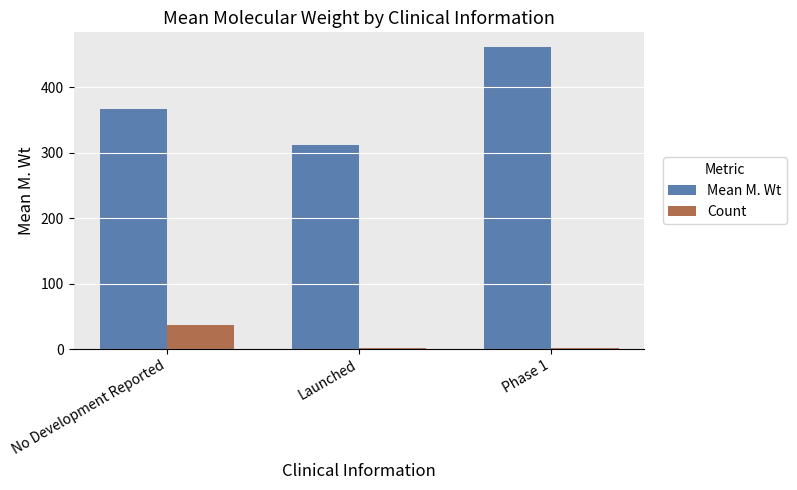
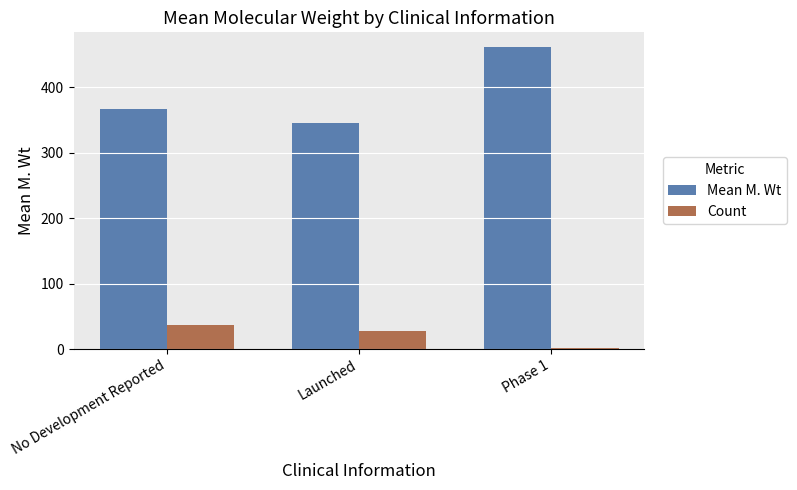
Mean M. Wt, Launched: 310 -> 350
Count, Launched: 0 -> 30
